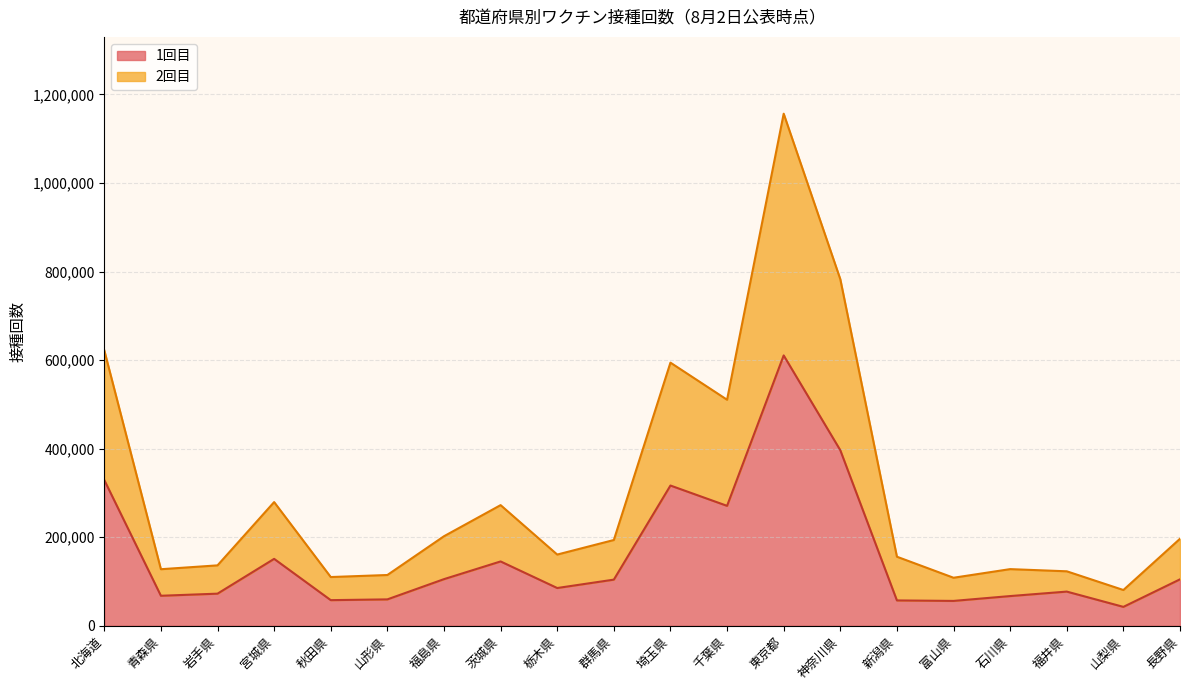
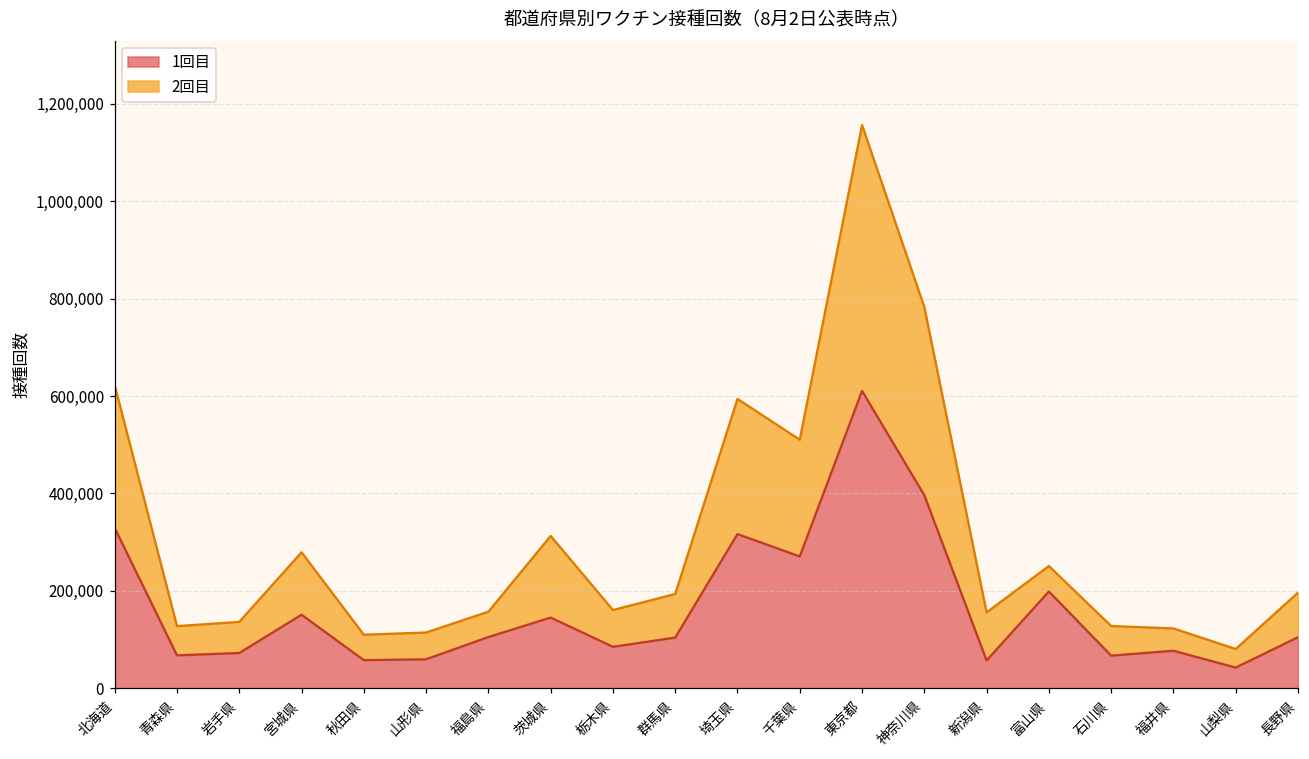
2回目, 福島県: 100,000 -> 50,000
2回目, 茨城県: 130,000 -> 170,000
1回目, 富山県: 60,000 -> 200,000
